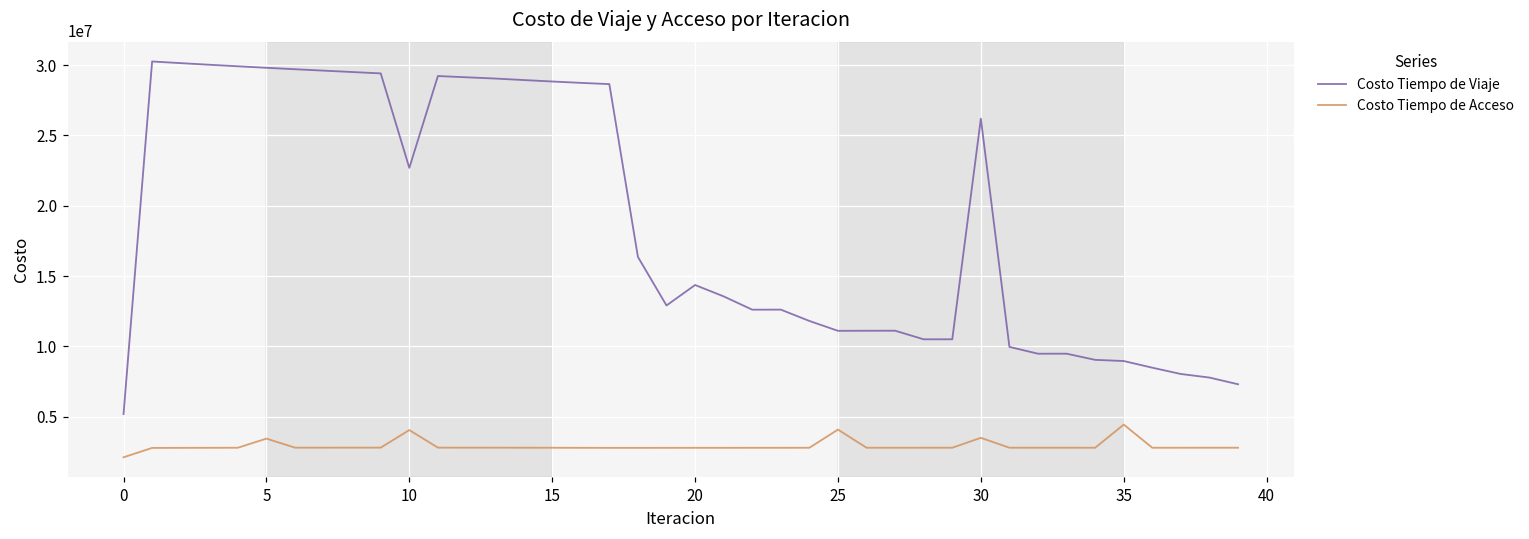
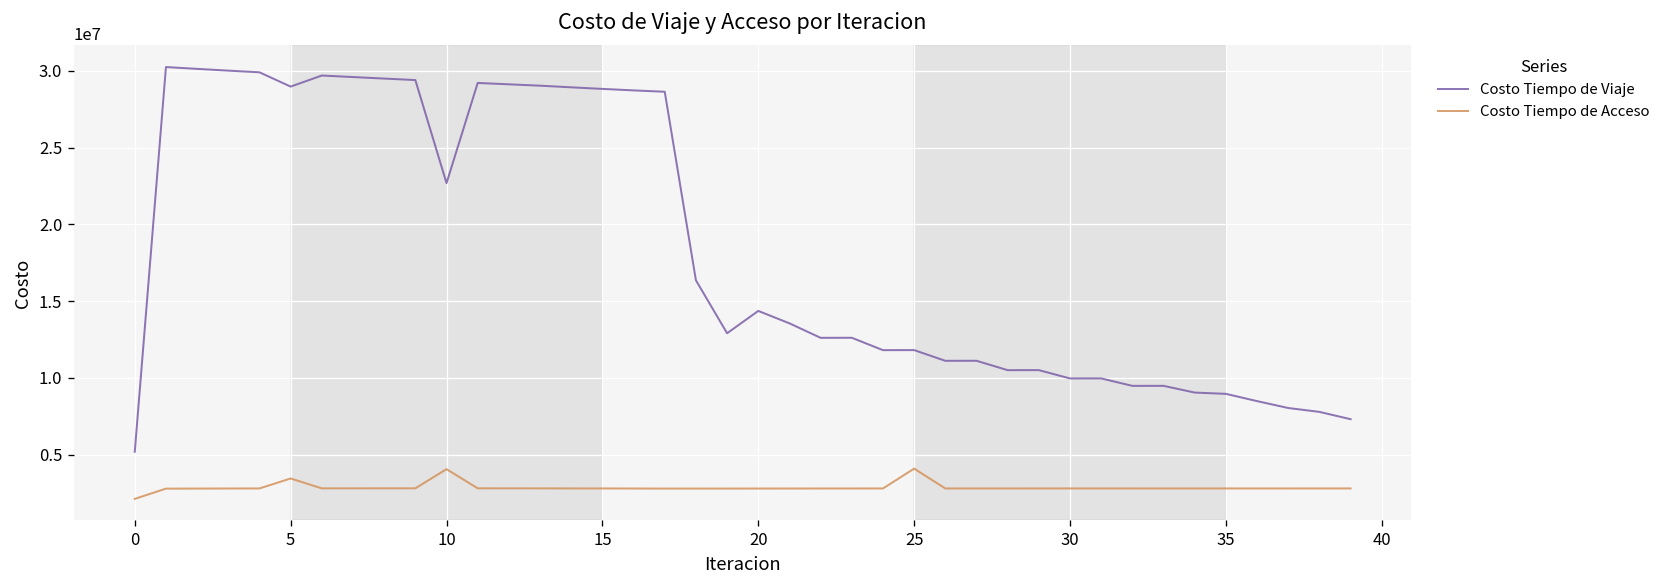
Costo Tiempo de Viaje, 5: 29800000 -> 29000000
Costo Tiempo de Viaje, 25: 11100000 -> 11800000
Costo Tiempo de Viaje, 30: 26200000 -> 10000000
Costo Tiempo de Acceso, 30: 3500000 -> 2800000
Costo Tiempo de Acceso, 35: 4400000 -> 2800000
